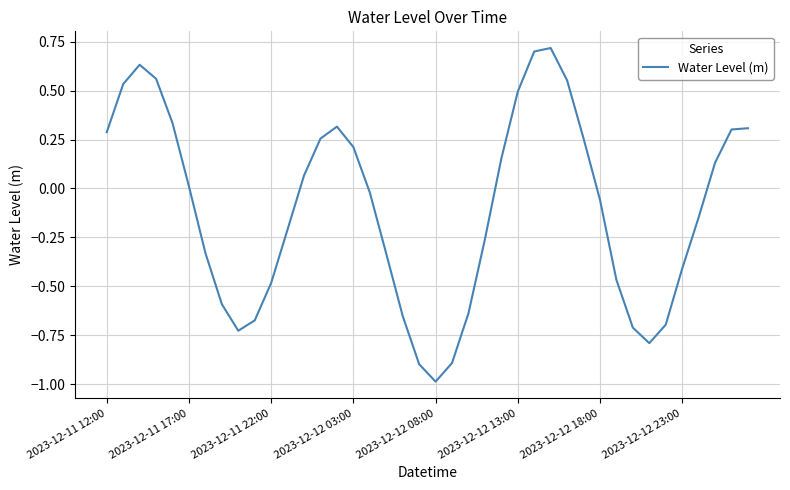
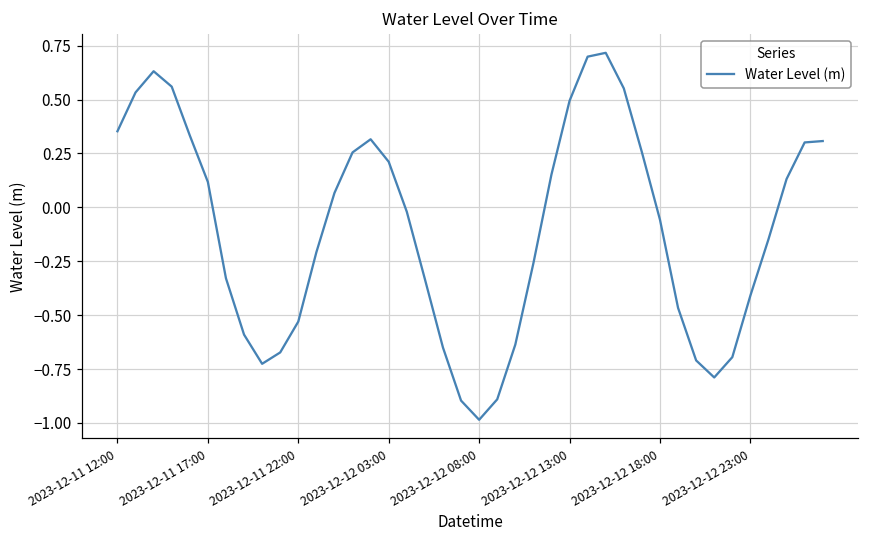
2023-12-11 12:00: 0.29 -> 0.35
2023-12-11 17:00: 0.01 -> 0.12
2023-12-11 22:00: -0.48 -> -0.53
